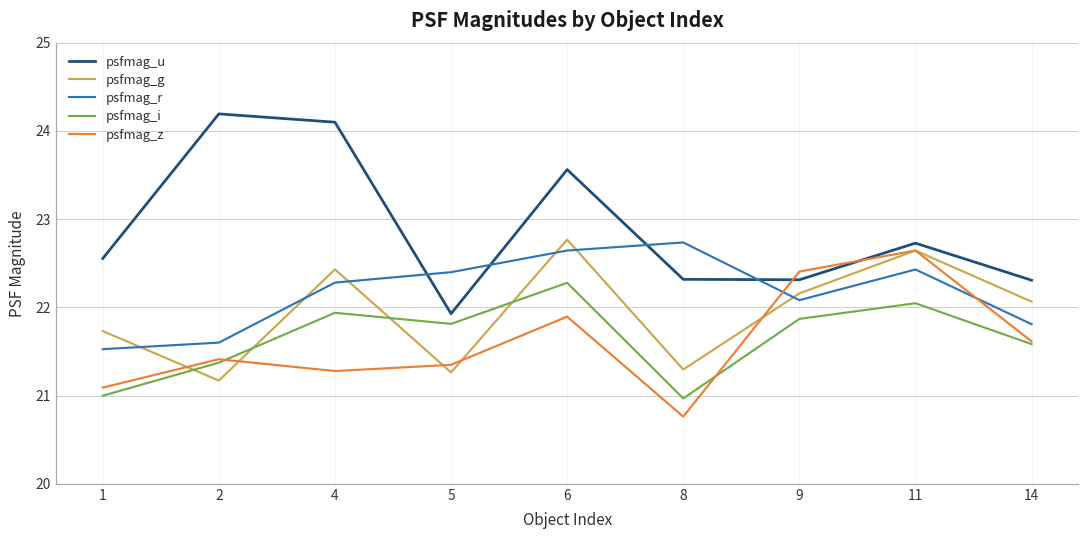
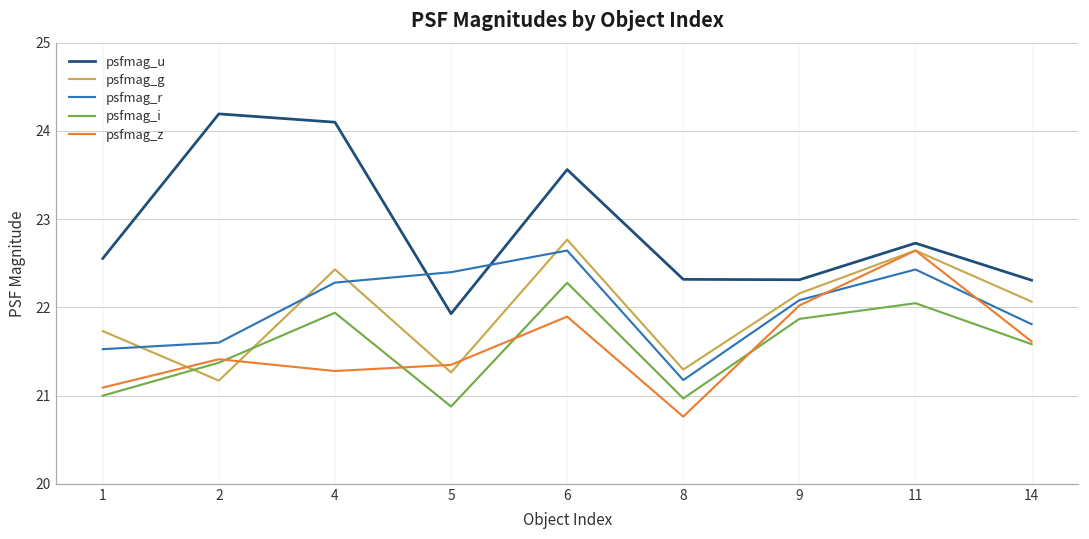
psfmag_i, 5: 21.8 -> 20.9
psfmag_r, 8: 22.7 -> 21.2
psfmag_z, 9: 22.4 -> 22.0
